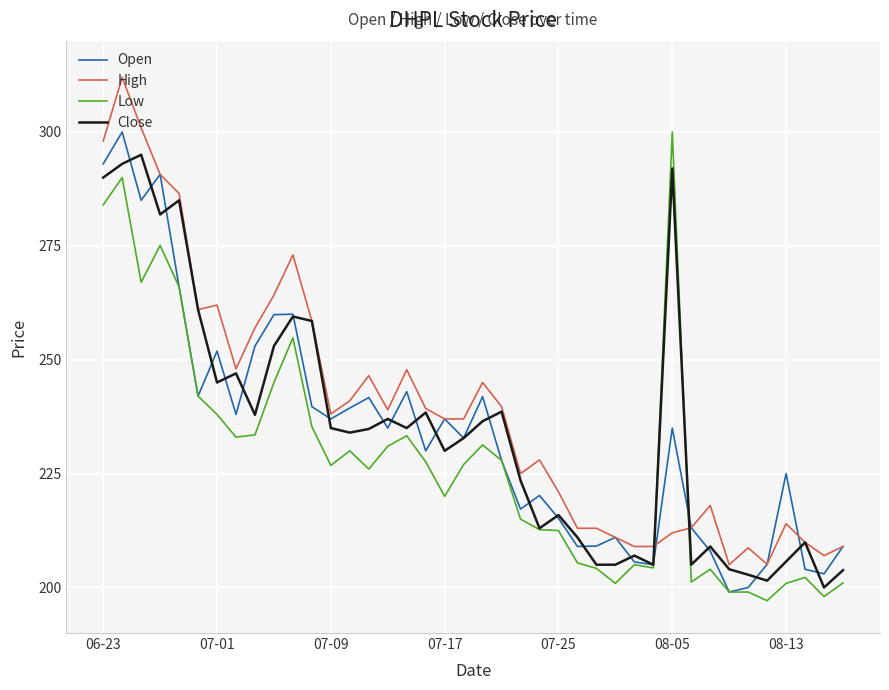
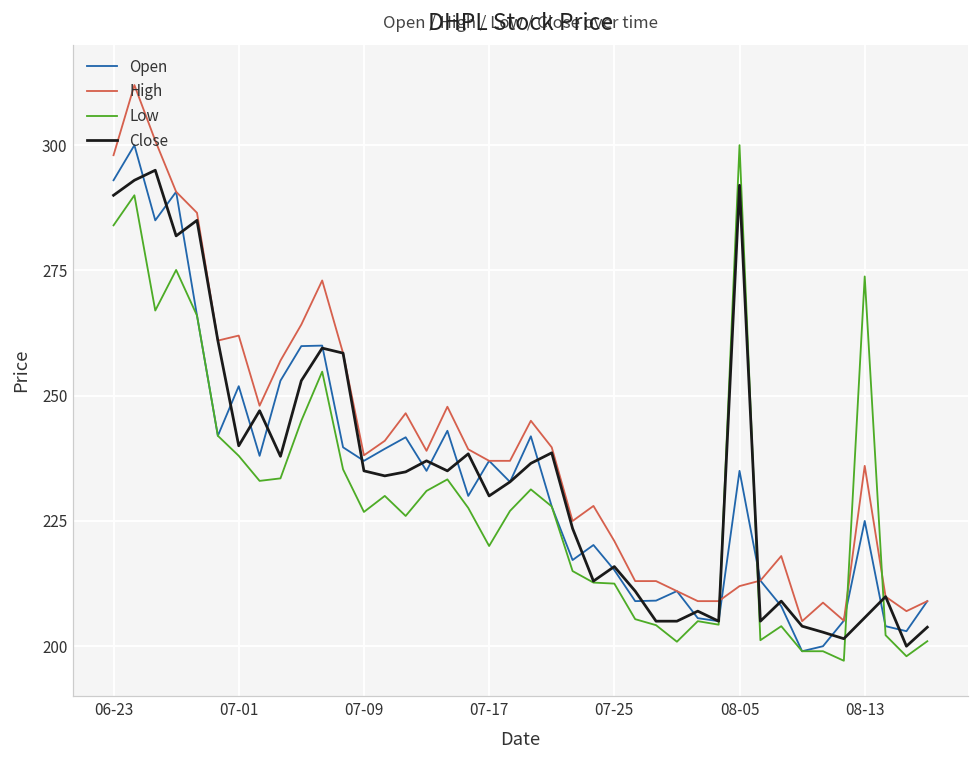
Close, 07-01: 245 -> 240
High, 08-13: 214 -> 236
Low, 08-13: 201 -> 274
